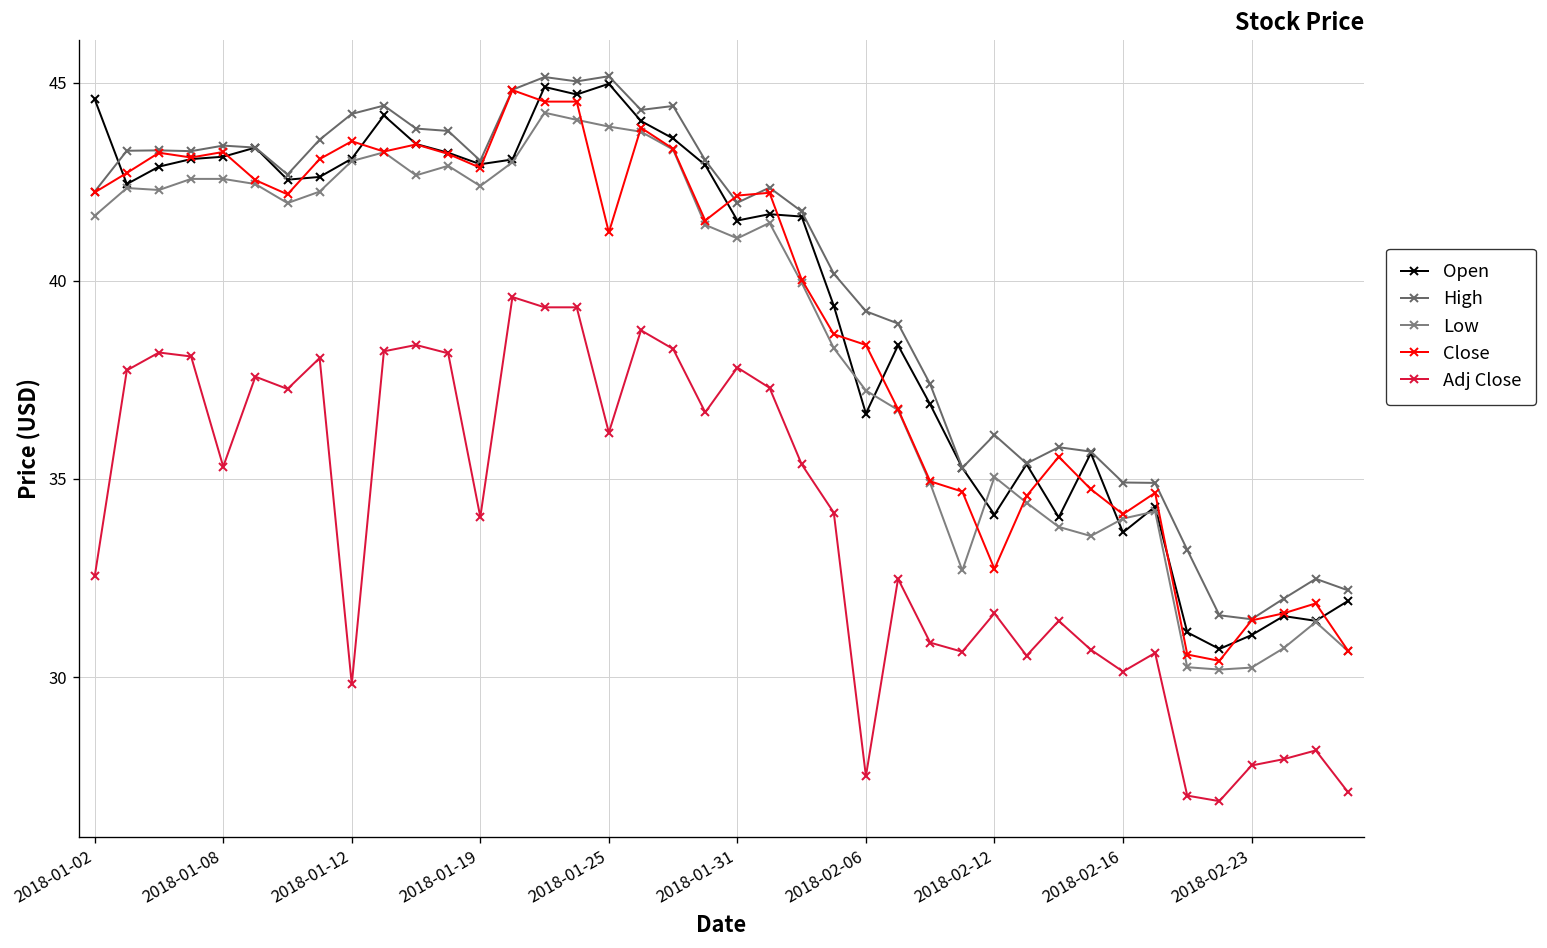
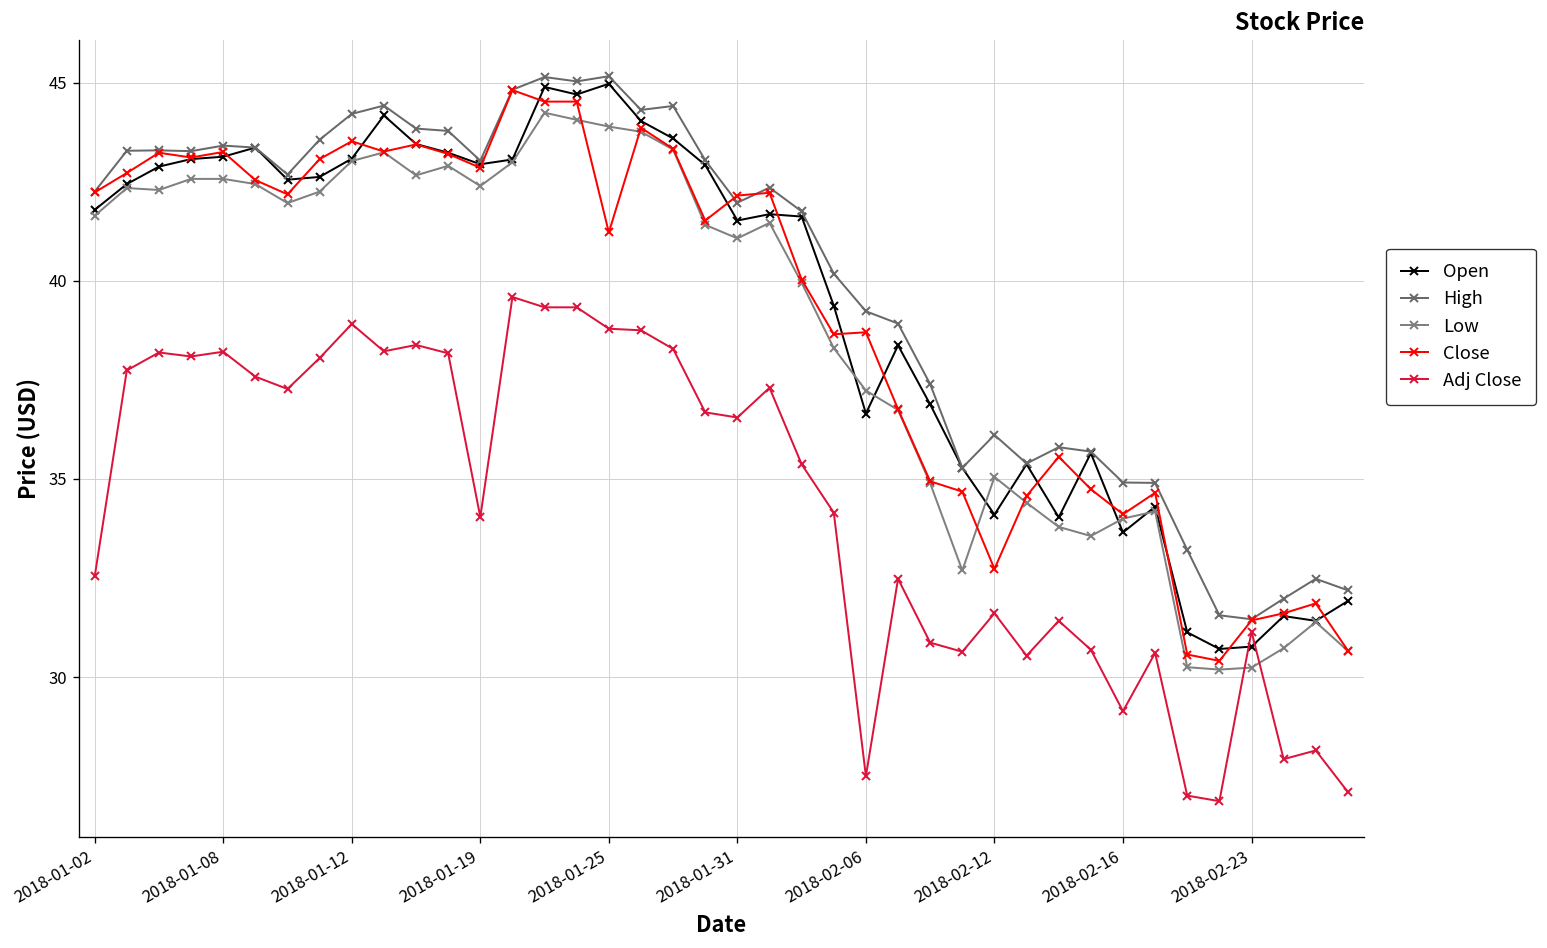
Open, 2018-01-02: 44.6 -> 41.8
Adj Close, 2018-01-08: 35.3 -> 38.2
Adj Close, 2018-01-12: 29.8 -> 38.9
Adj Close, 2018-01-25: 36.2 -> 38.8
Adj Close, 2018-01-31: 37.8 -> 36.6
Close, 2018-02-06: 38.4 -> 38.7
Adj Close, 2018-02-16: 30.1 -> 29.1
Open, 2018-02-23: 31.1 -> 30.8
Adj Close, 2018-02-23: 27.8 -> 31.2
